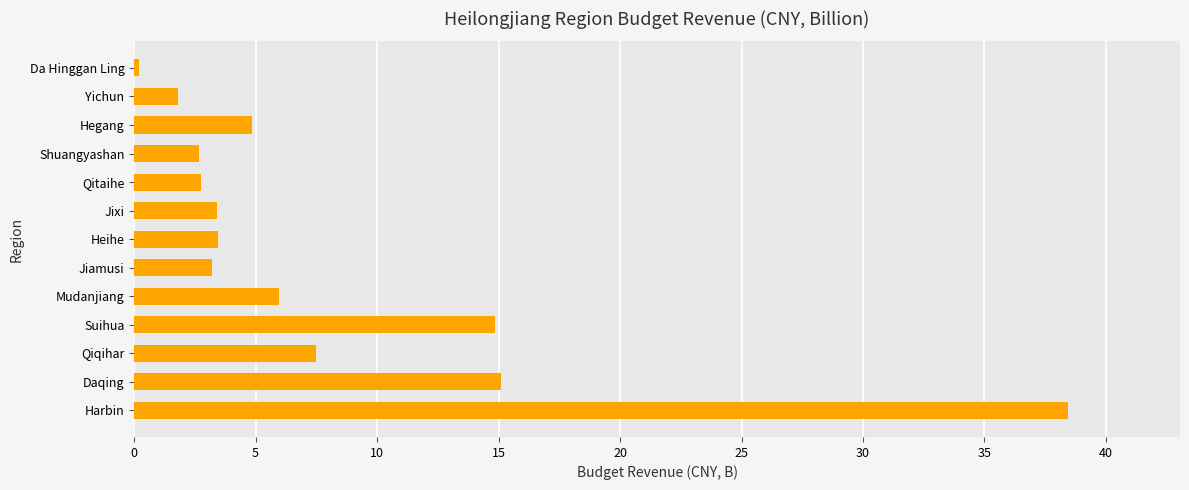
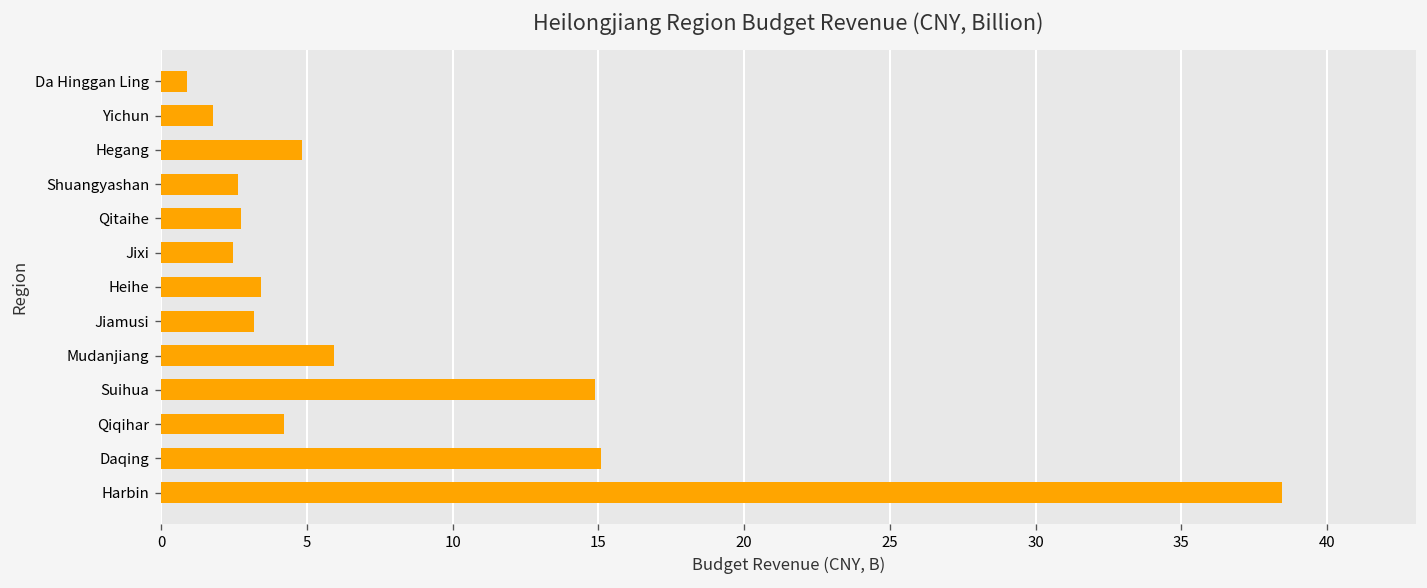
Da Hinggan Ling: 0.2 -> 0.9
Jixi: 3.4 -> 2.5
Qiqihar: 7.5 -> 4.2
